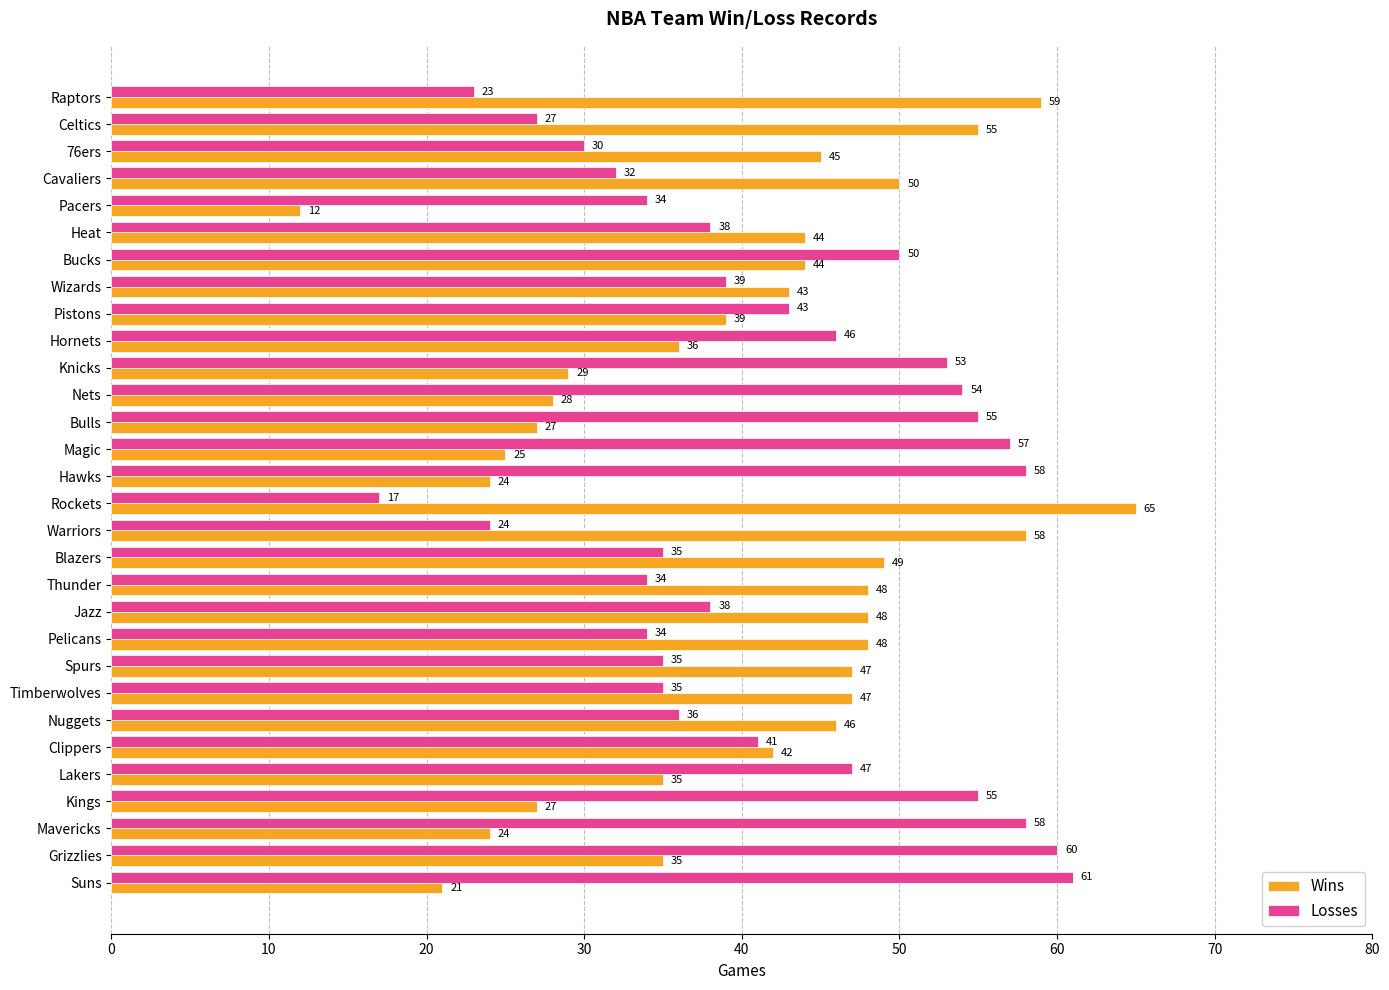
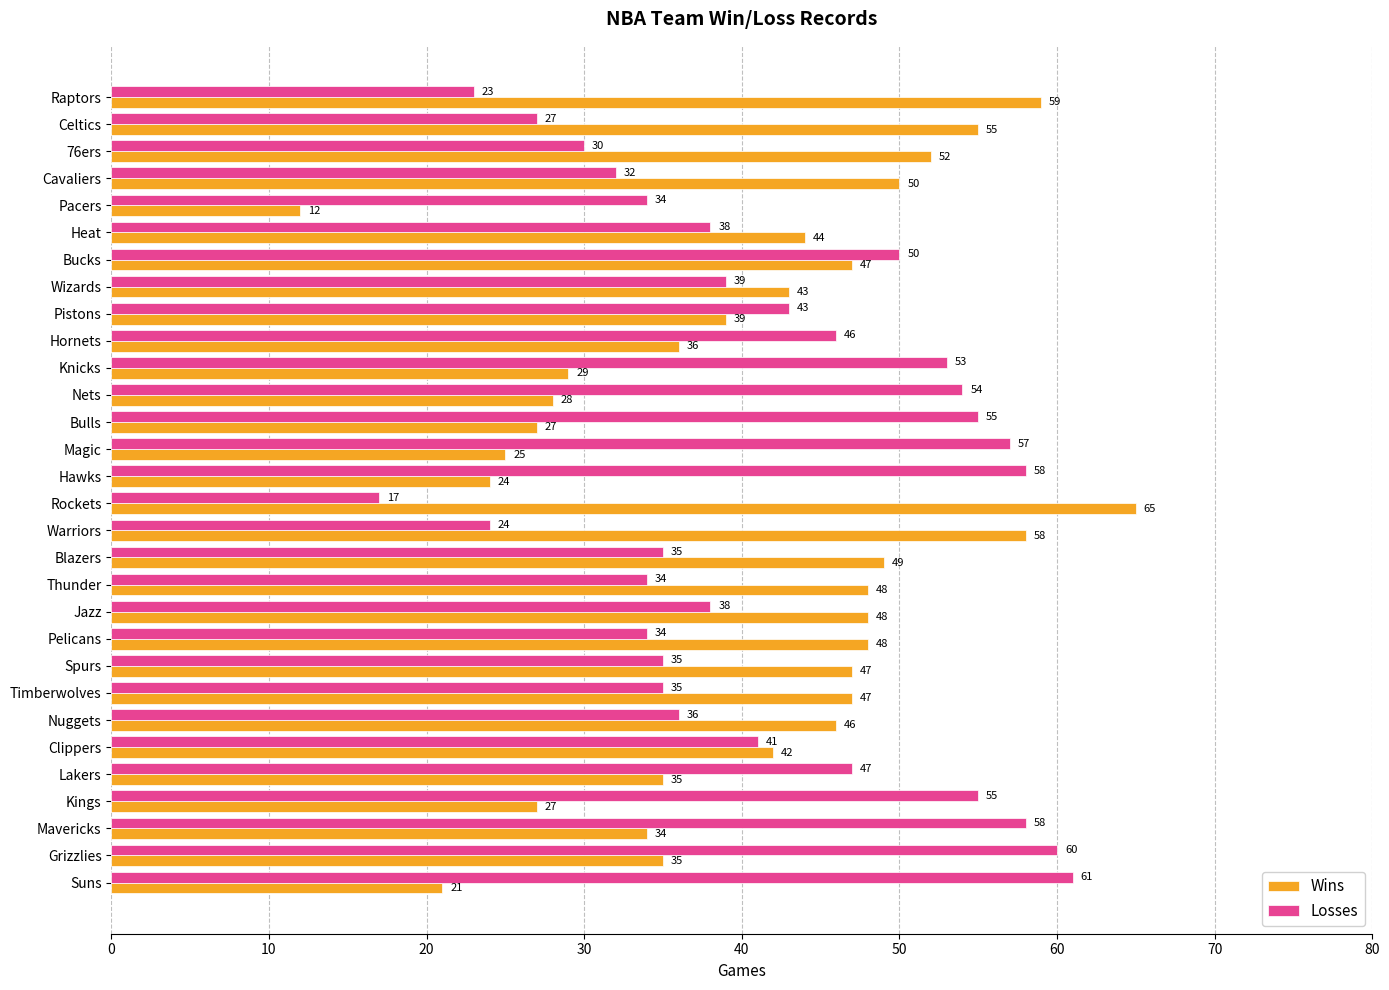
Wins, 76ers: 45 -> 52
Wins, Bucks: 44 -> 47
Wins, Mavericks: 24 -> 34
